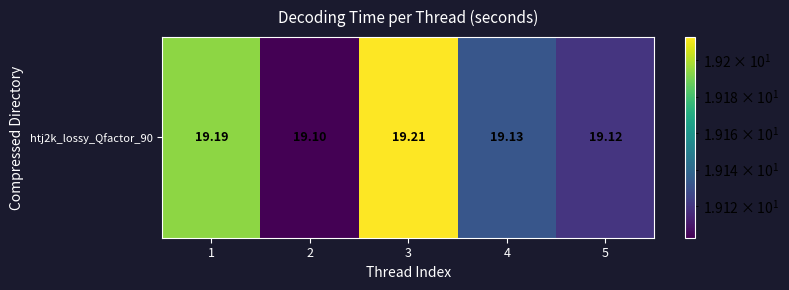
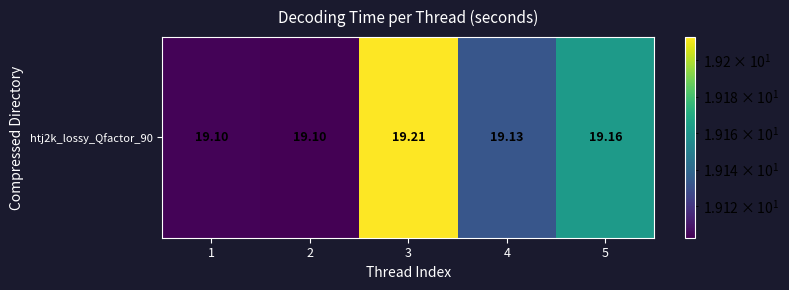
htj2k_lossy_Qfactor_90, 1: 19.19 -> 19.10
htj2k_lossy_Qfactor_90, 5: 19.12 -> 19.16
